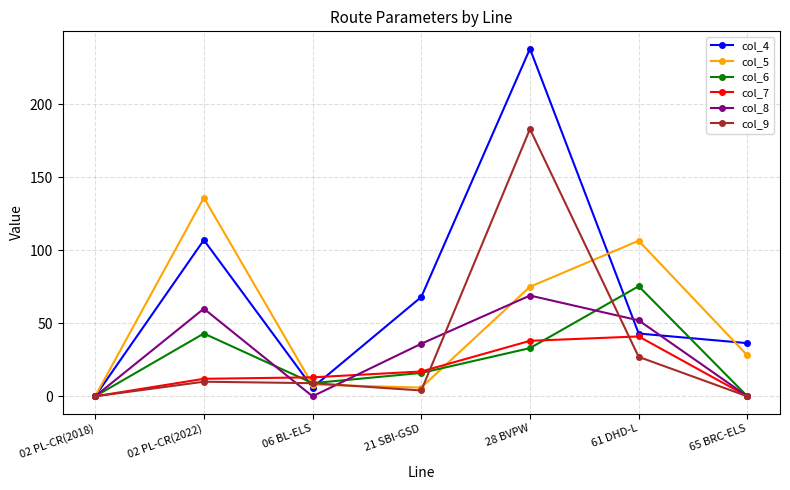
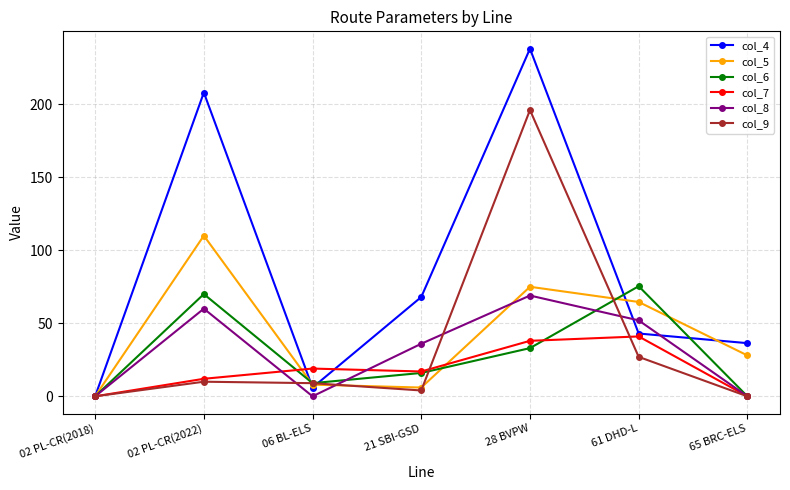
col_4, 02 PL-CR(2022): 107 -> 208
col_5, 02 PL-CR(2022): 136 -> 110
col_6, 02 PL-CR(2022): 43 -> 70
col_7, 06 BL-ELS: 13 -> 19
col_9, 28 BVPW: 183 -> 196
col_5, 61 DHD-L: 107 -> 65
